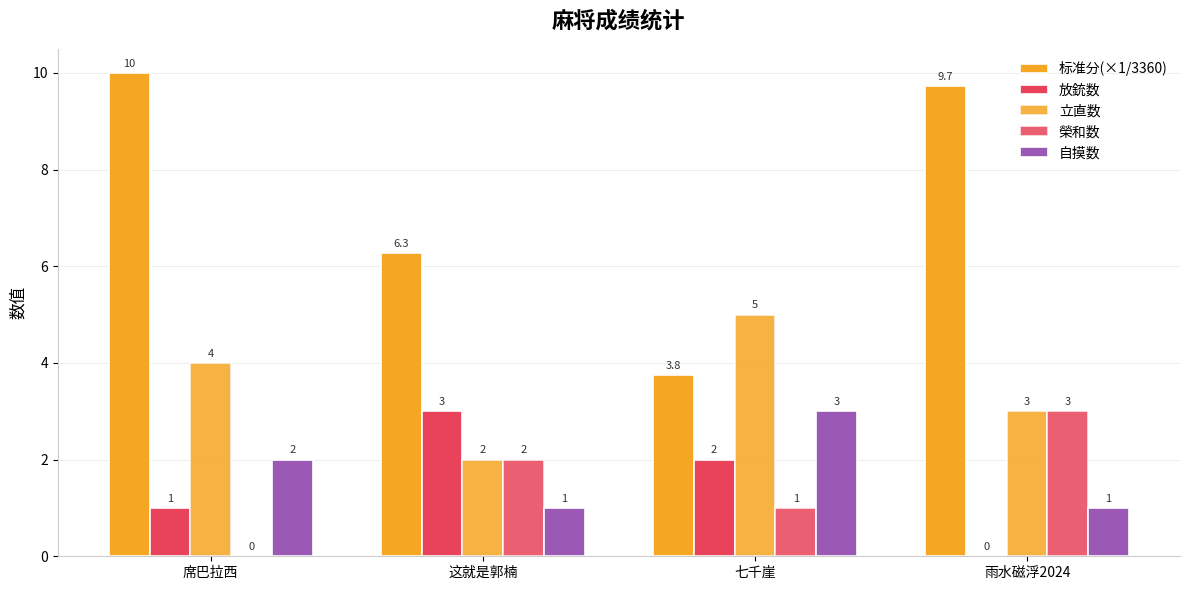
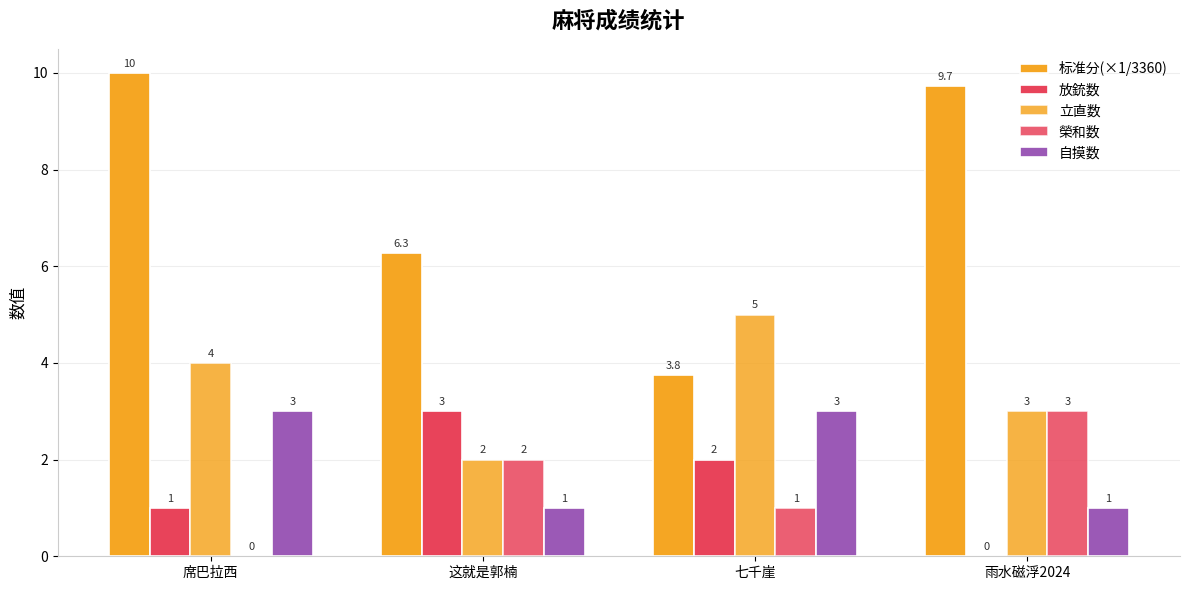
自摸数, 席巴拉西: 2 -> 3
